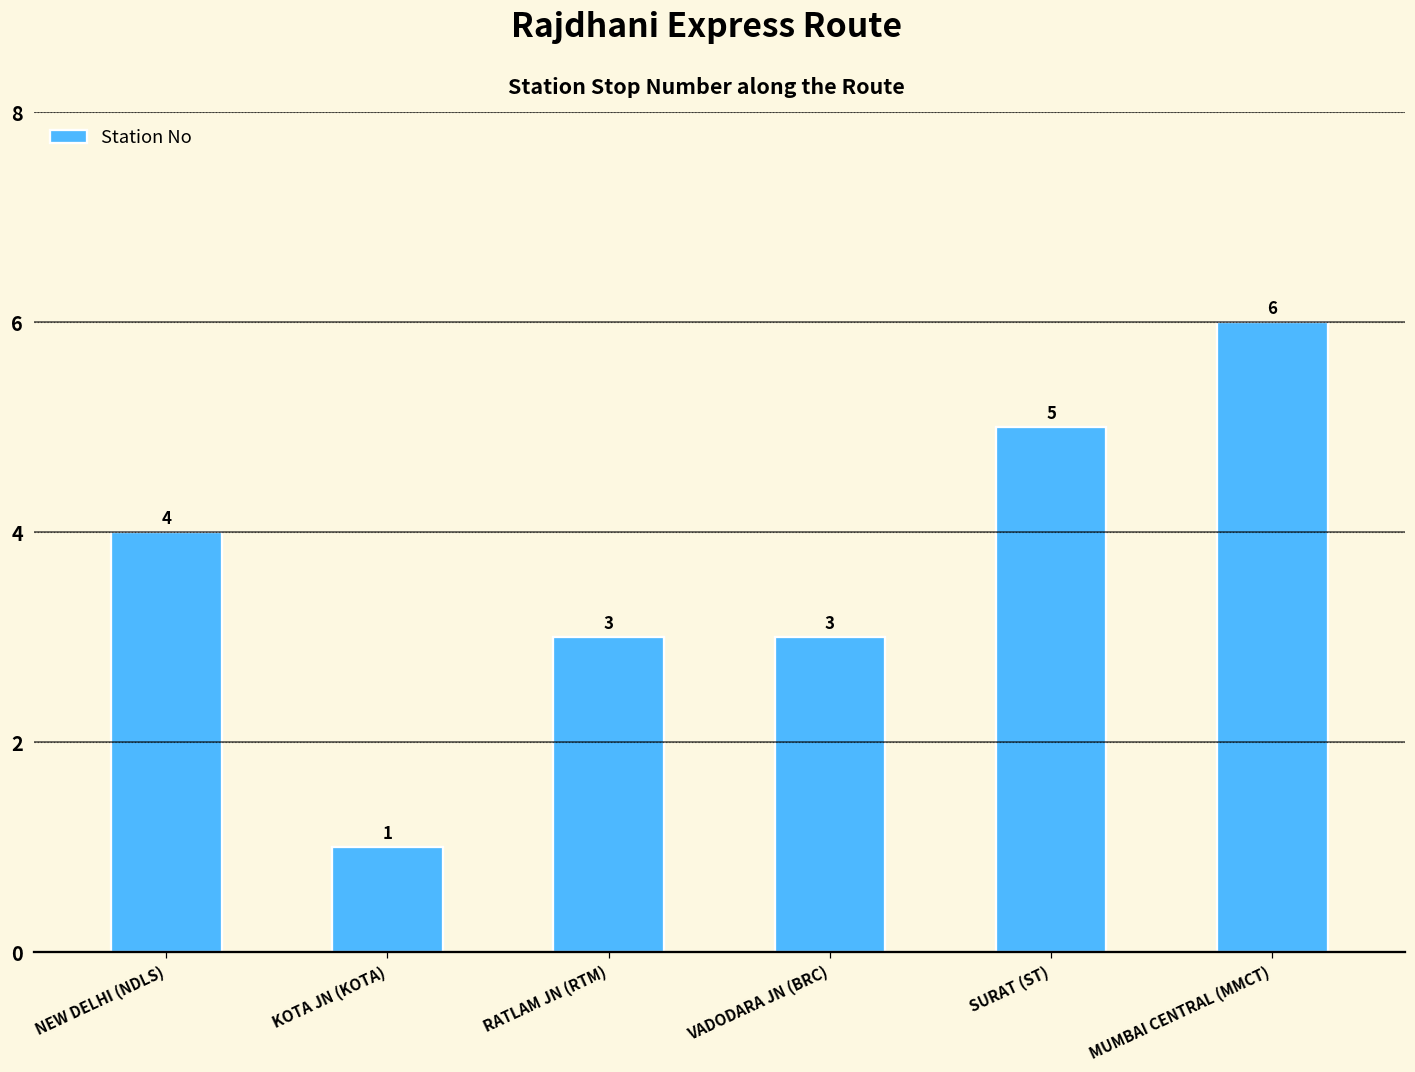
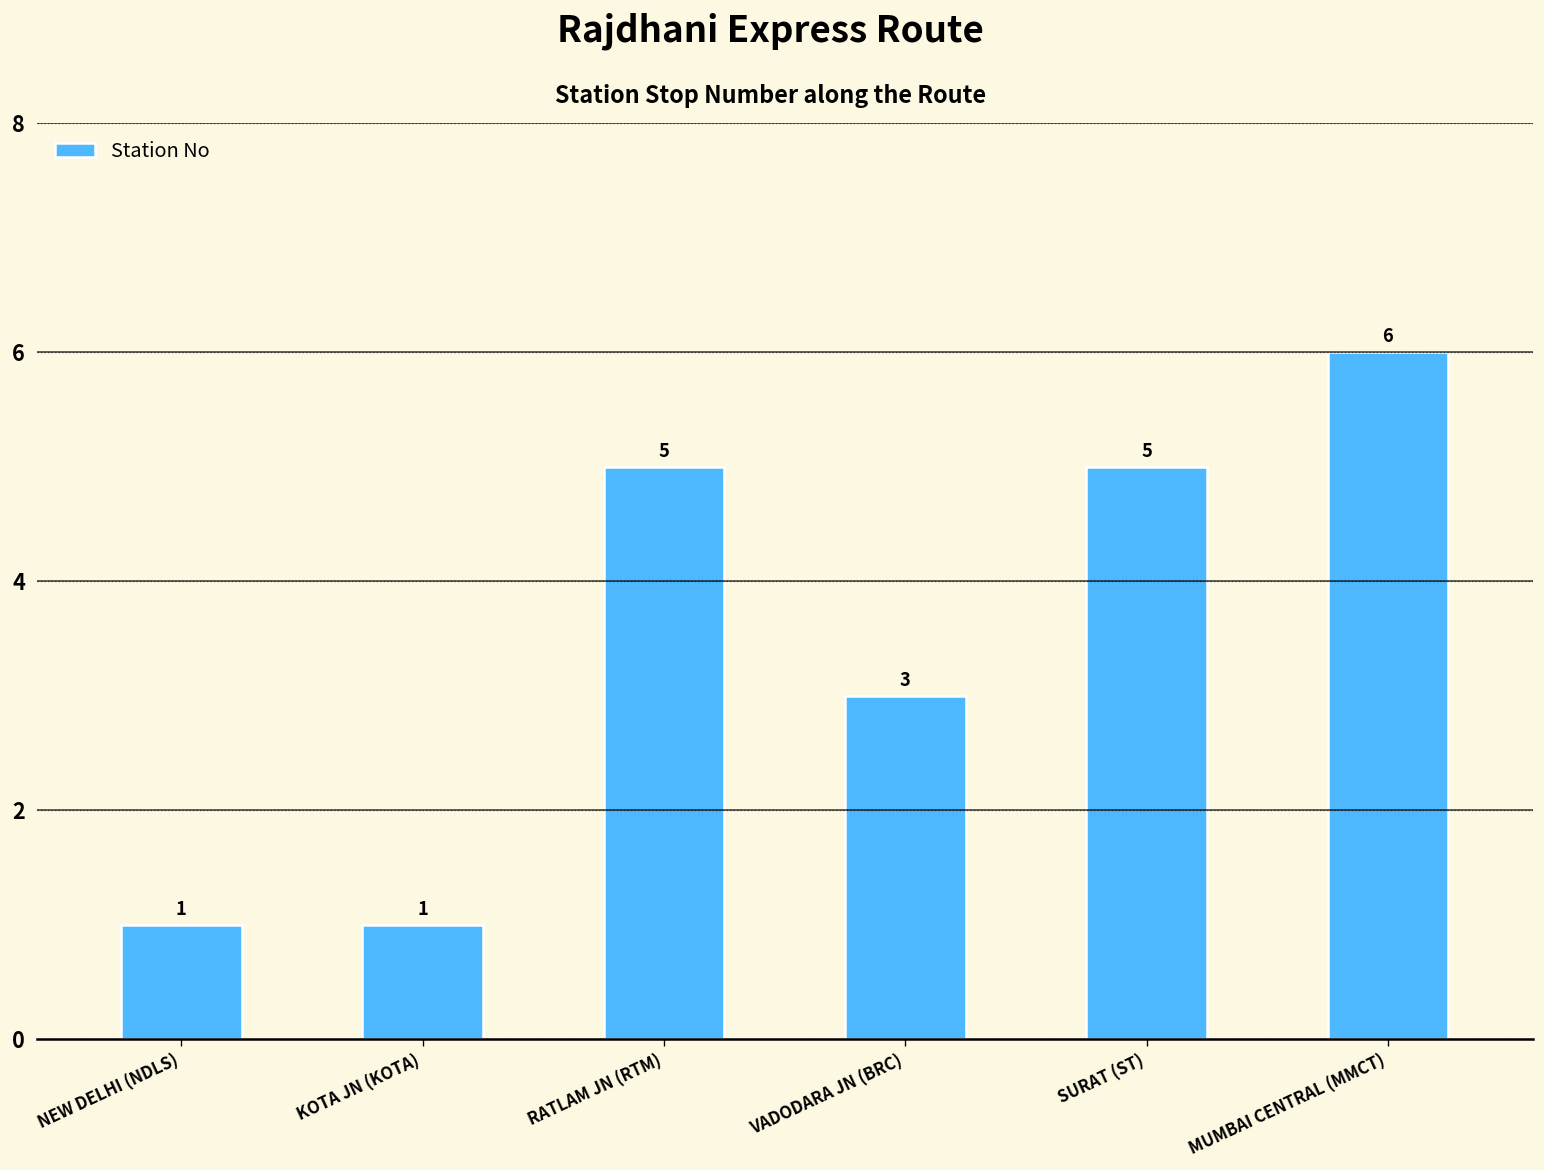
NEW DELHI (NDLS): 4 -> 1
RATLAM JN (RTM): 3 -> 5
